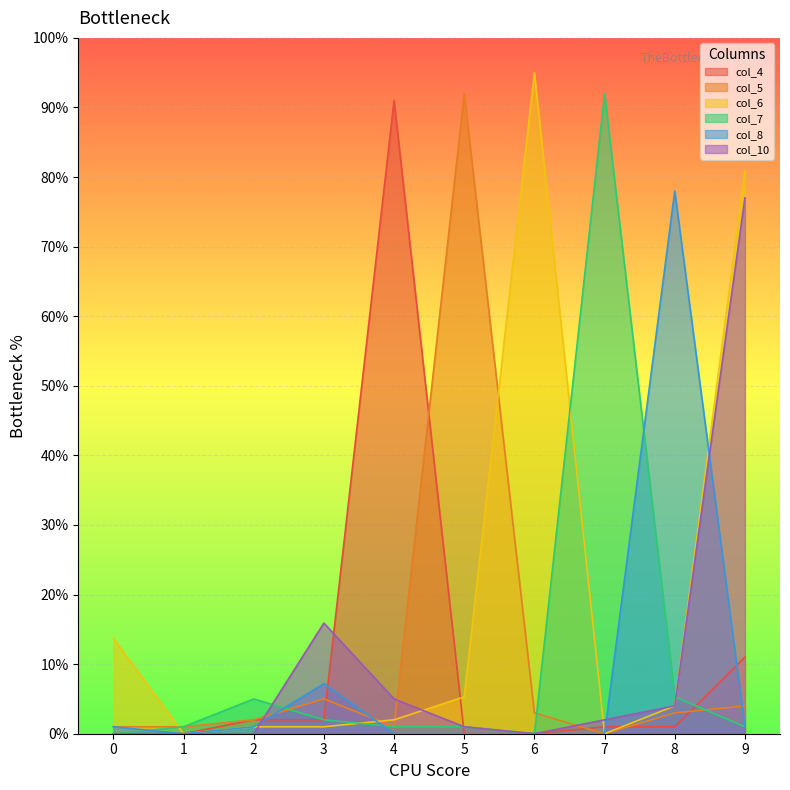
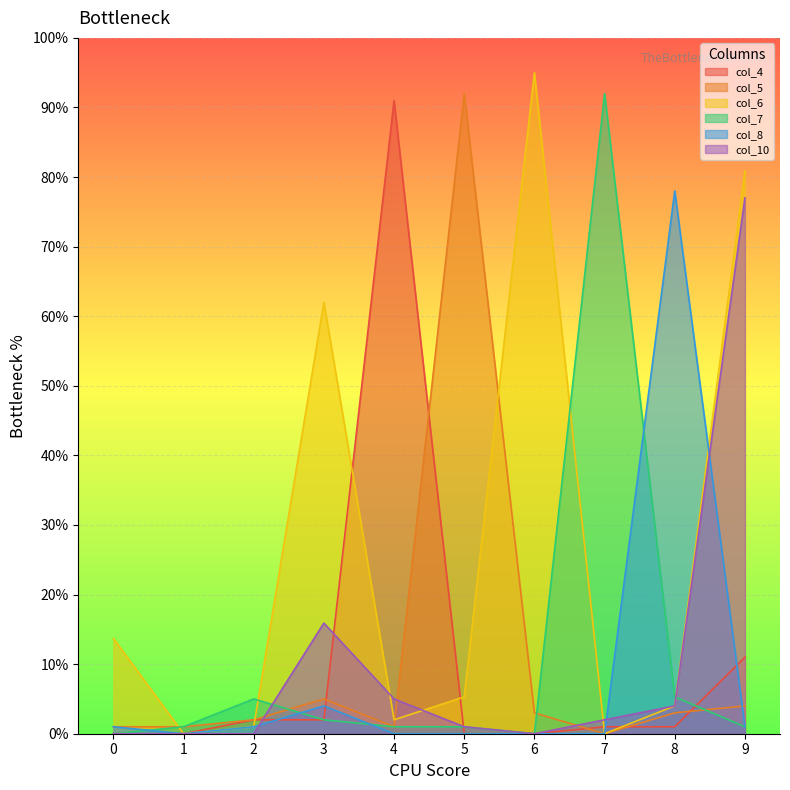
col_6, 3: 1% -> 62%
col_8, 3: 7% -> 4%
